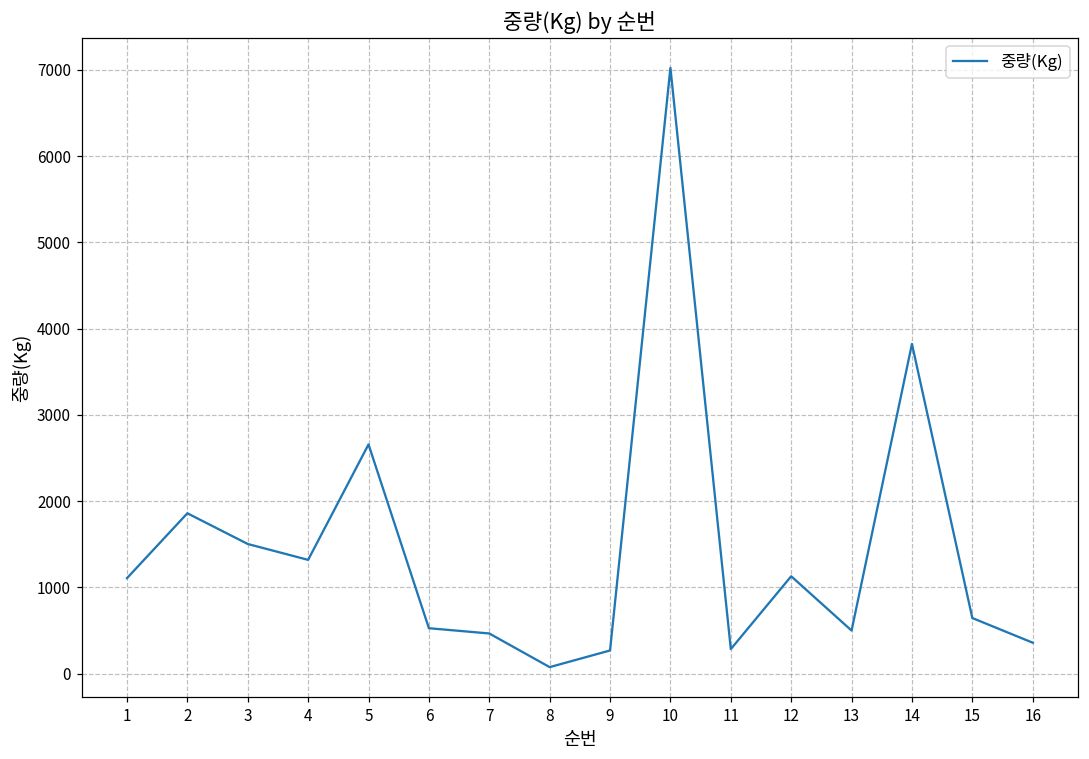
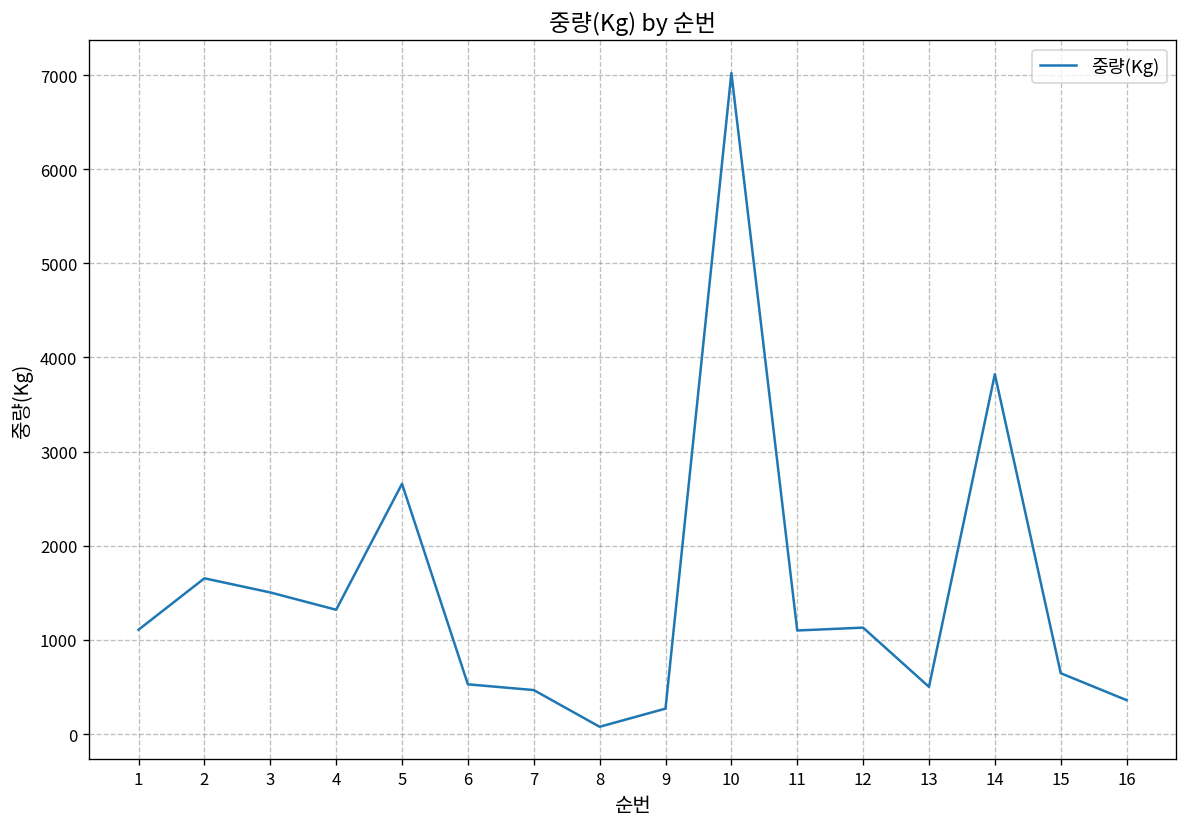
2: 1900 -> 1700
11: 300 -> 1100
